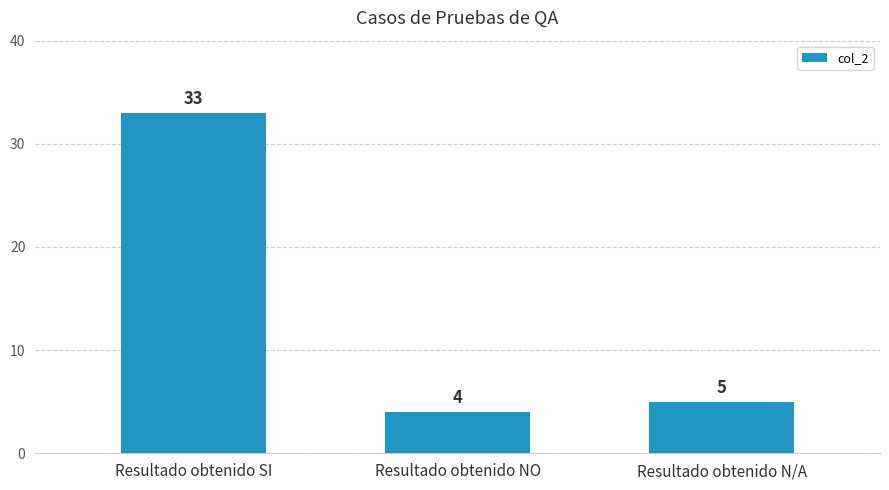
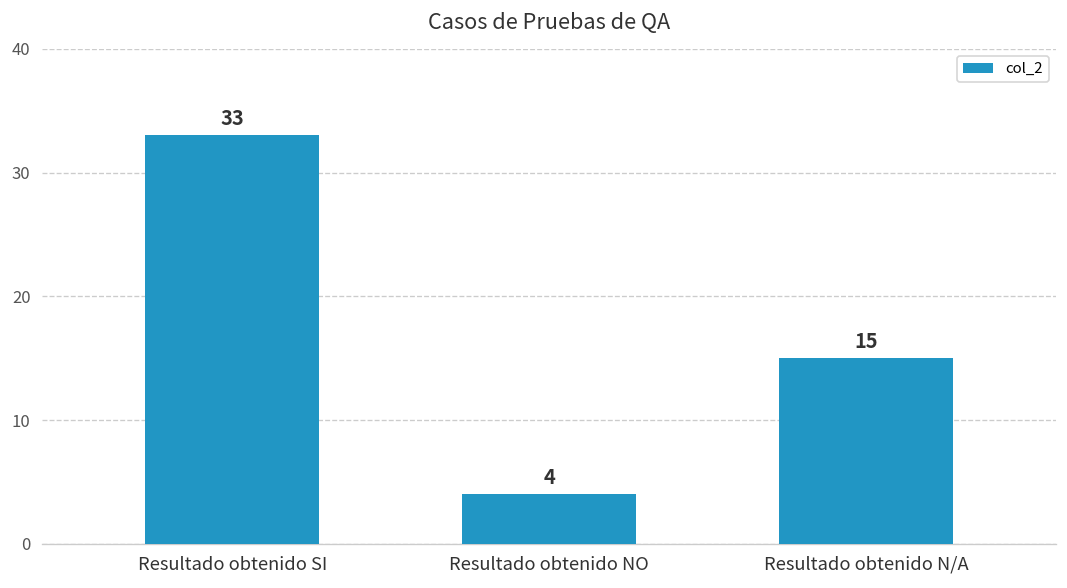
Resultado obtenido N/A: 5 -> 15
